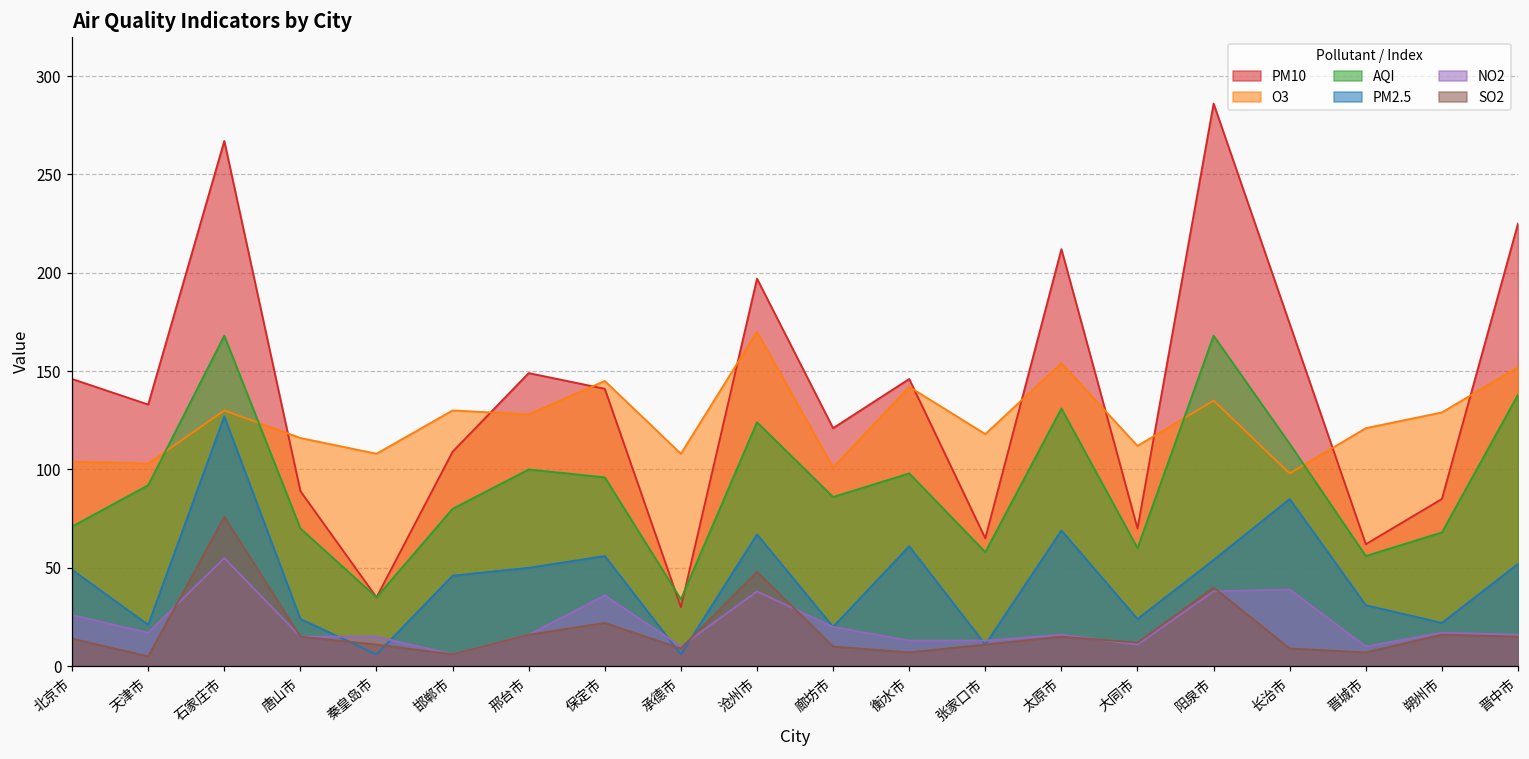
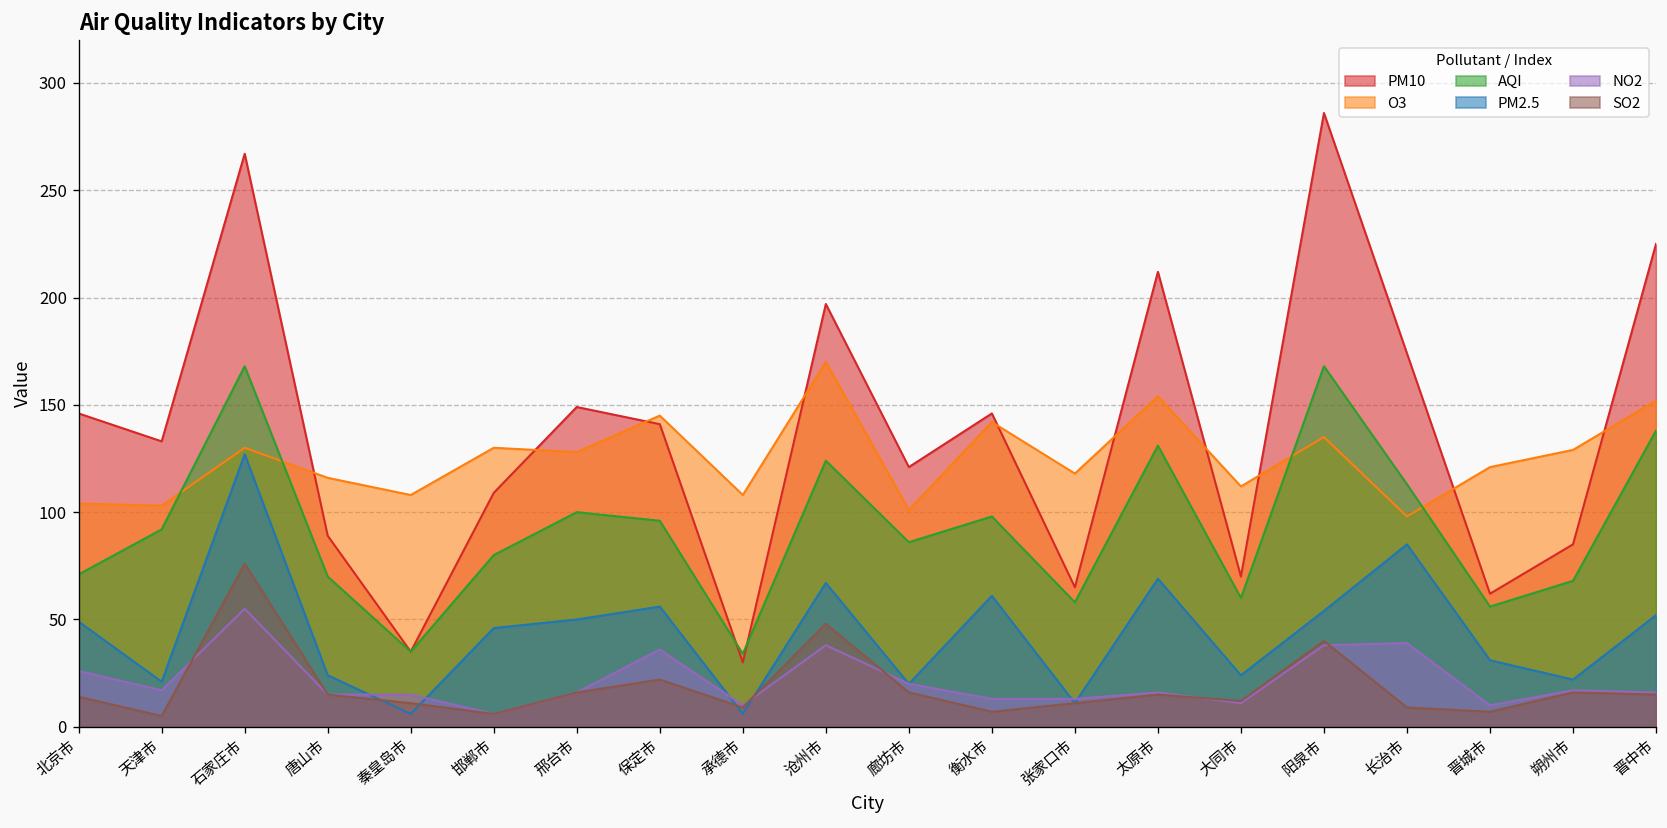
SO2, 廊坊市: 10 -> 16
